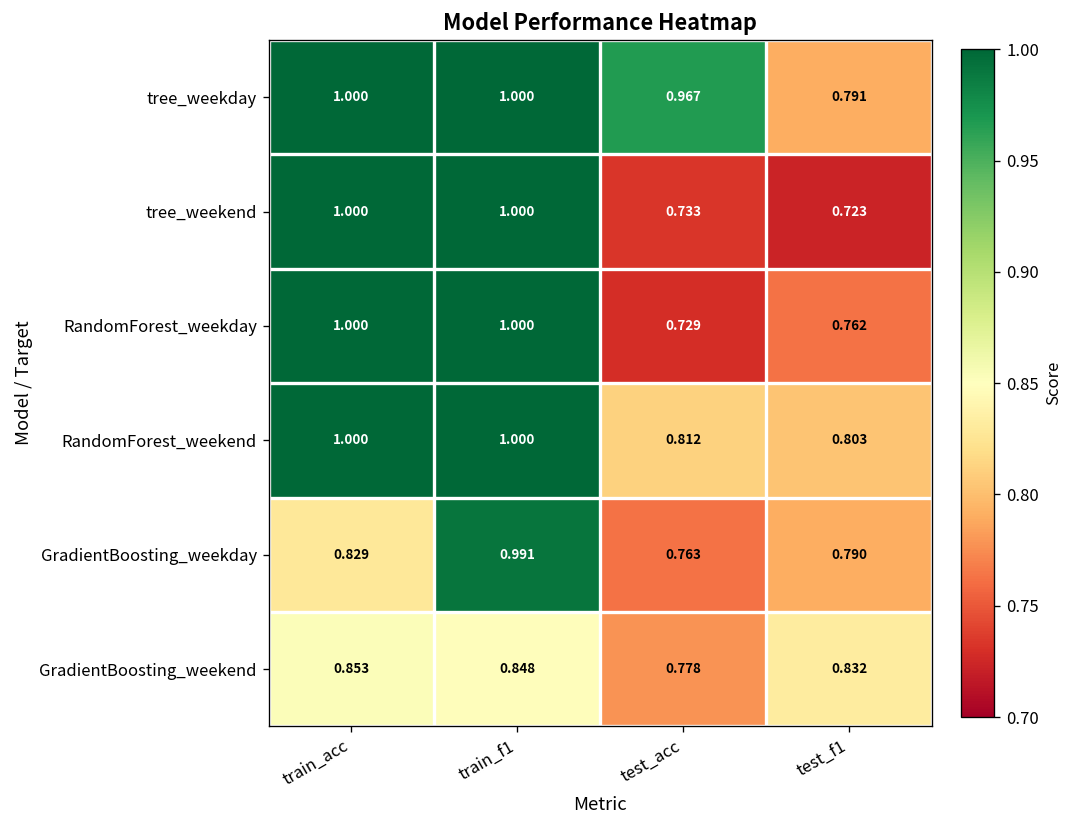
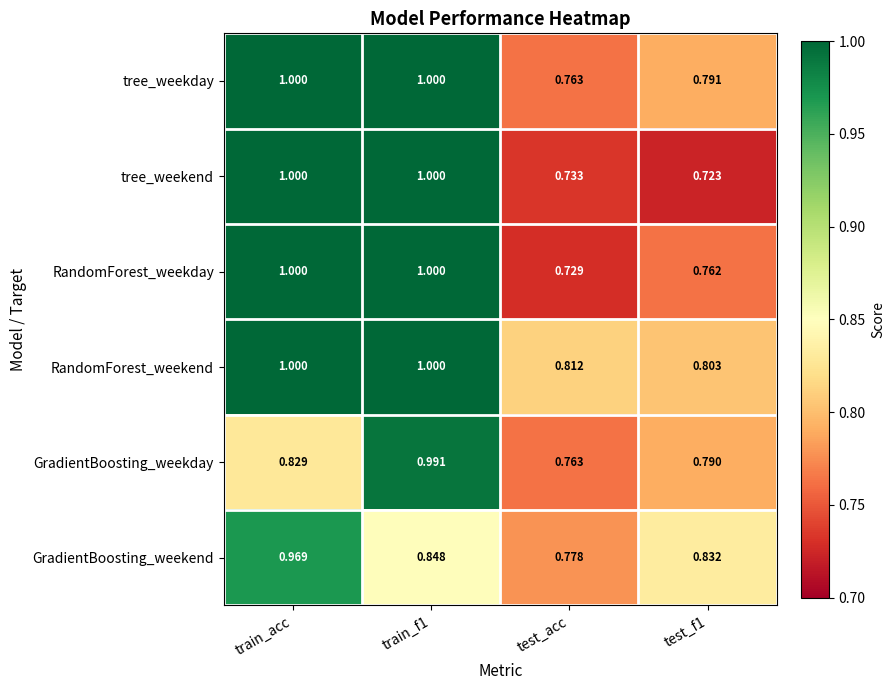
tree_weekday, test_acc: 0.967 -> 0.763
GradientBoosting_weekend, train_acc: 0.853 -> 0.969
